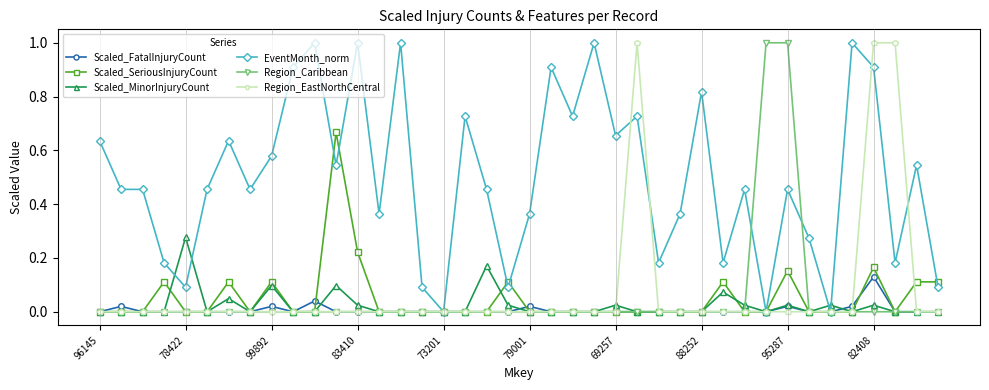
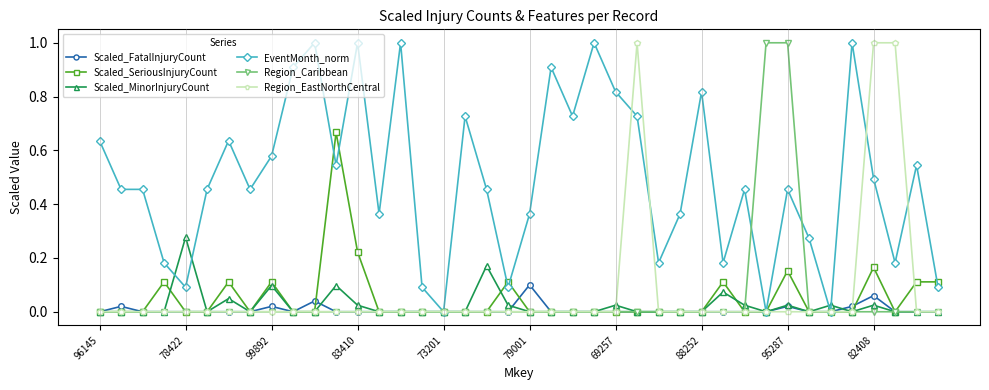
Scaled_FatalInjuryCount, 79001: 0.02 -> 0.10
EventMonth_norm, 69257: 0.66 -> 0.82
Scaled_FatalInjuryCount, 82408: 0.13 -> 0.06
EventMonth_norm, 82408: 0.91 -> 0.50
